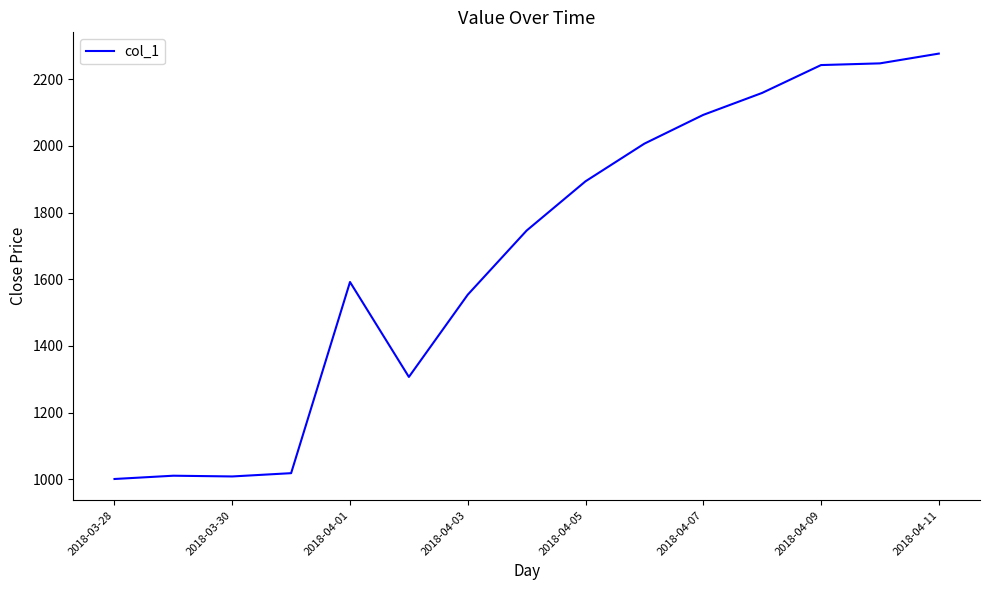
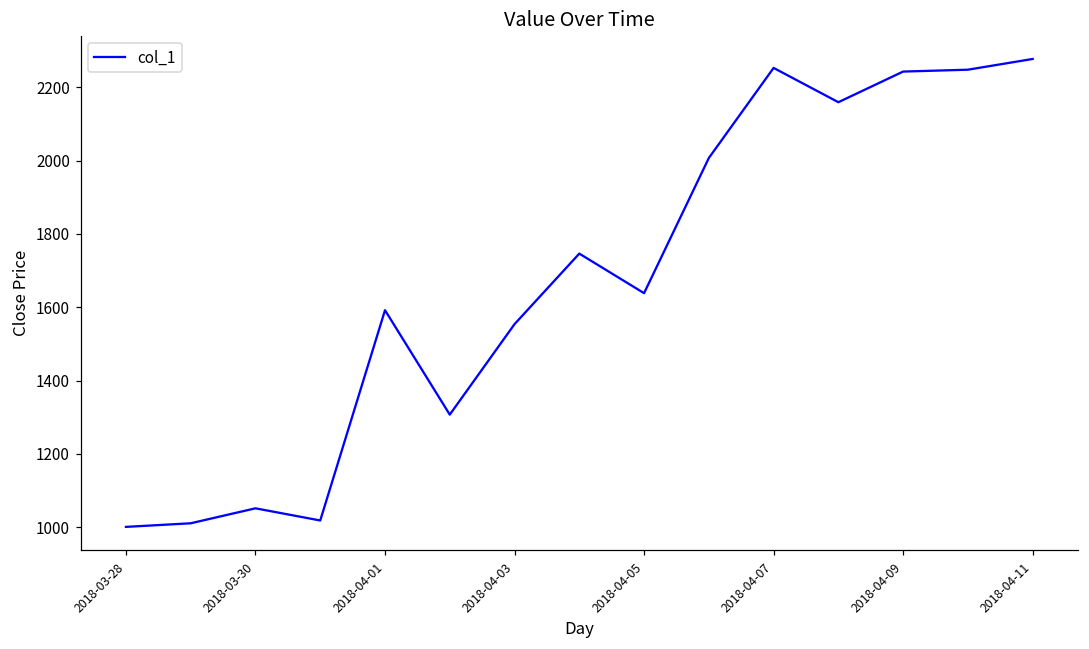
2018-03-30: 1010 -> 1050
2018-04-05: 1890 -> 1640
2018-04-07: 2090 -> 2250
